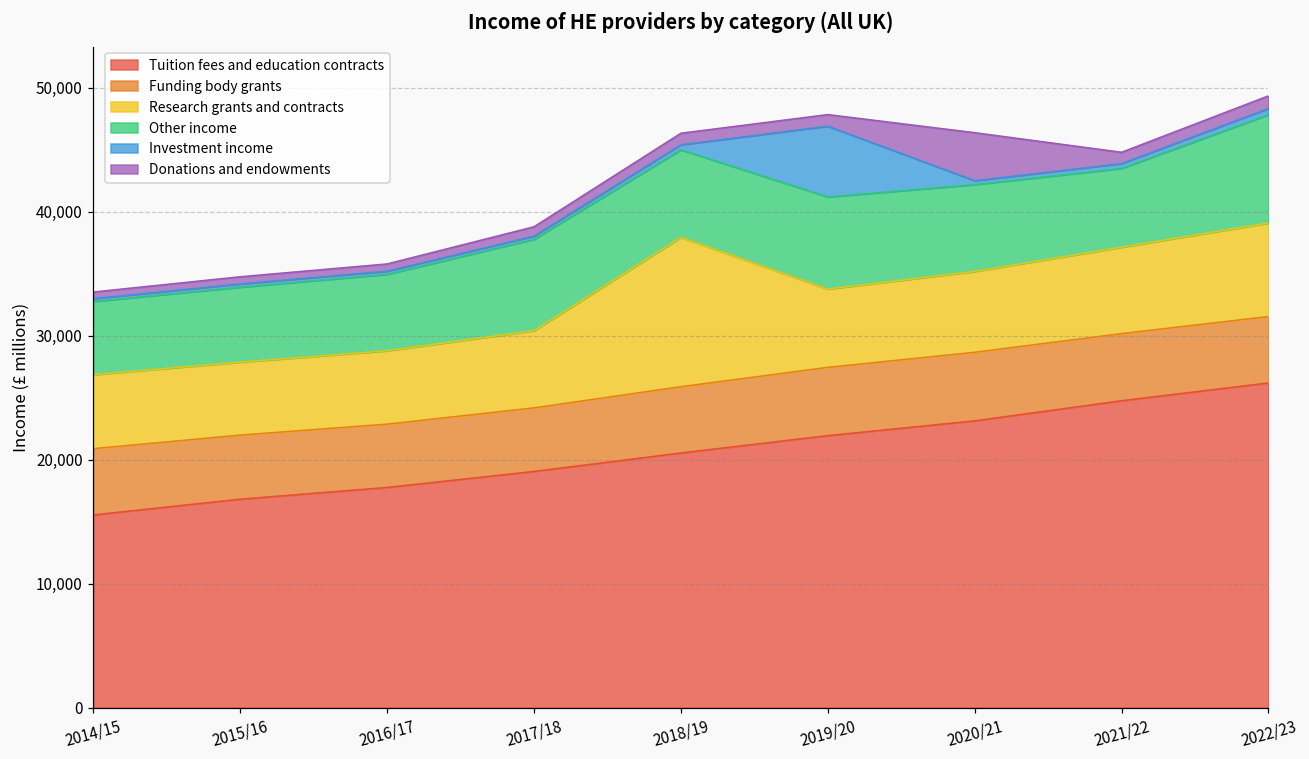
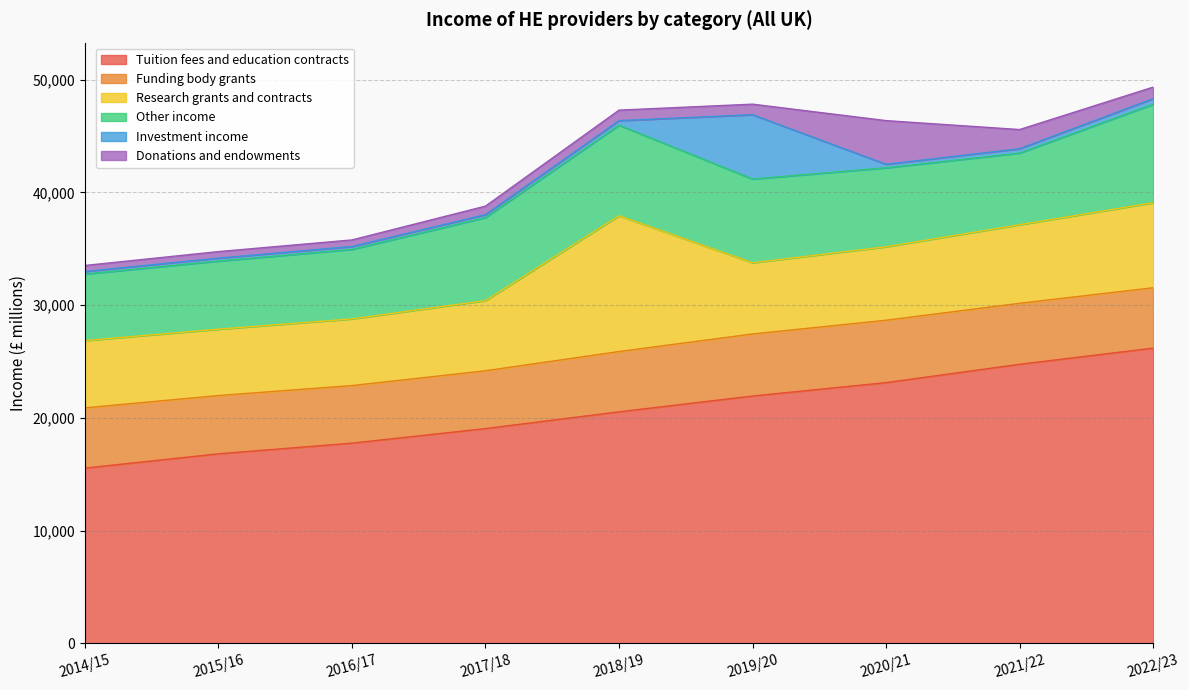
Other income, 2018/19: 7,100 -> 8,000
Donations and endowments, 2021/22: 900 -> 1,700
